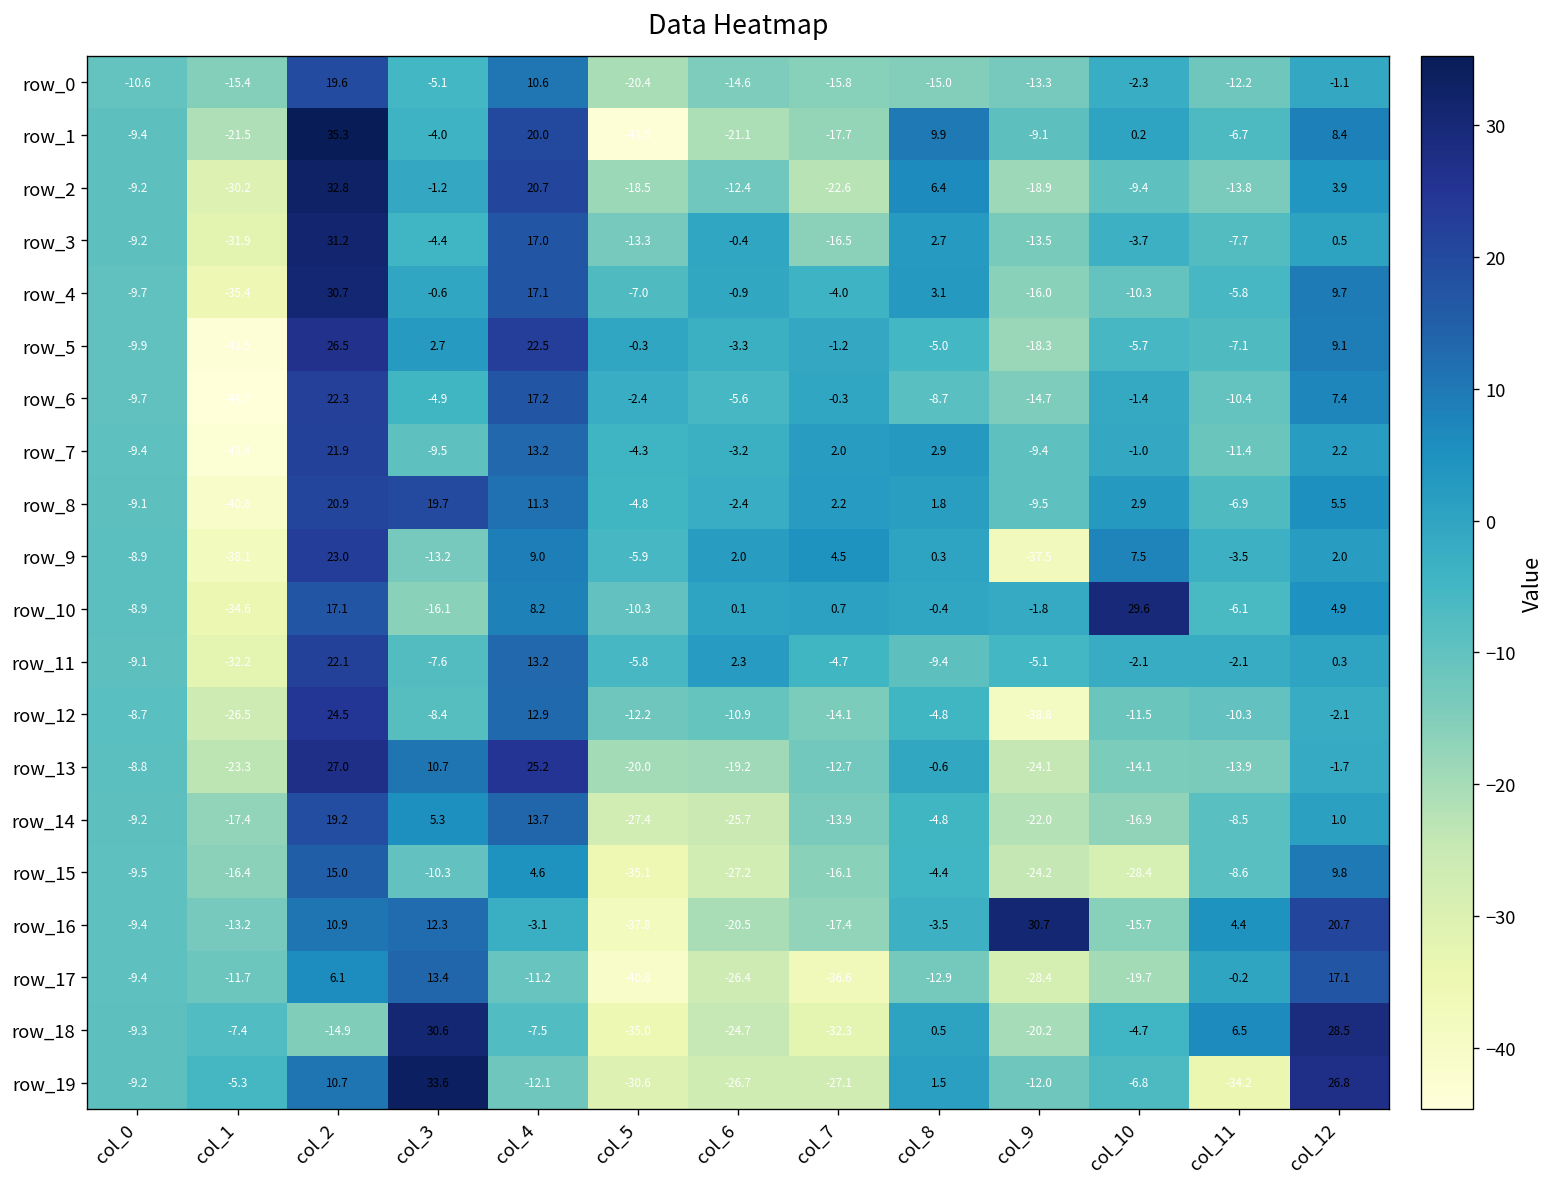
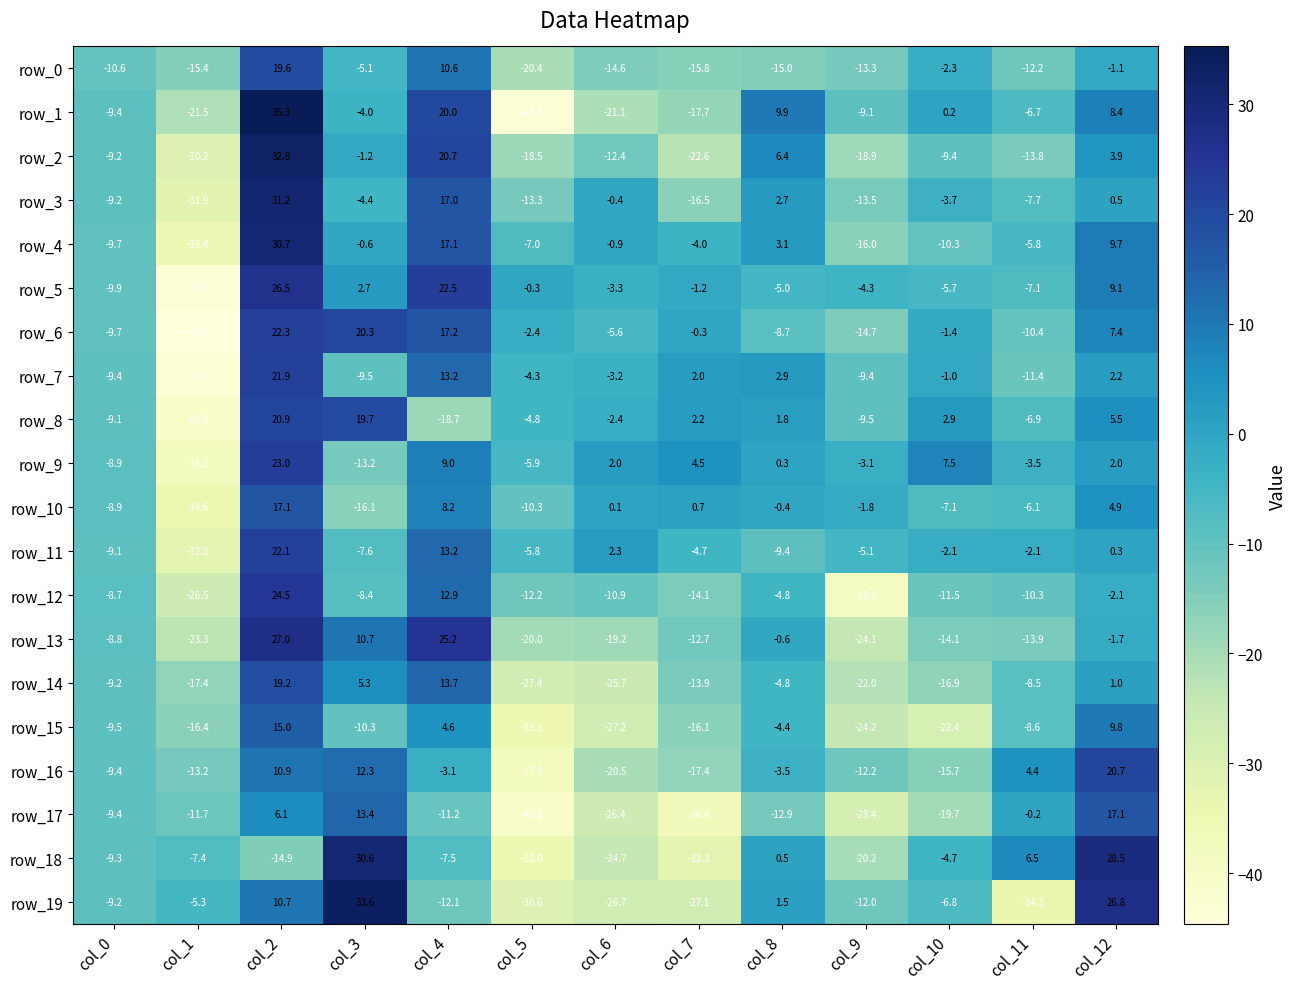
row_5, col_9: -18.3 -> -4.3
row_6, col_3: -4.9 -> 20.3
row_8, col_4: 11.3 -> -18.7
row_9, col_9: -37.5 -> -3.1
row_10, col_10: 29.6 -> -7.1
row_16, col_9: 30.7 -> -12.2
